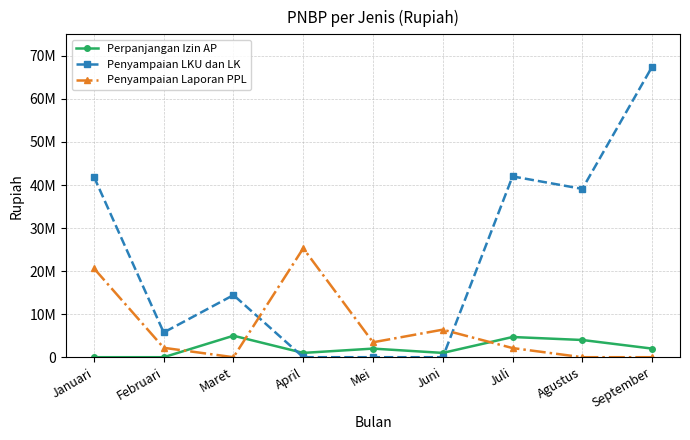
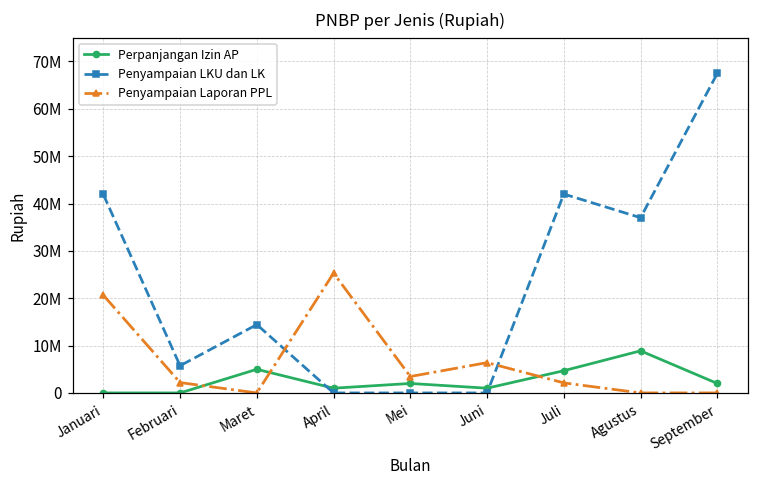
Perpanjangan Izin AP, Agustus: 4000000 -> 9000000
Penyampaian LKU dan LK, Agustus: 39000000 -> 37000000
